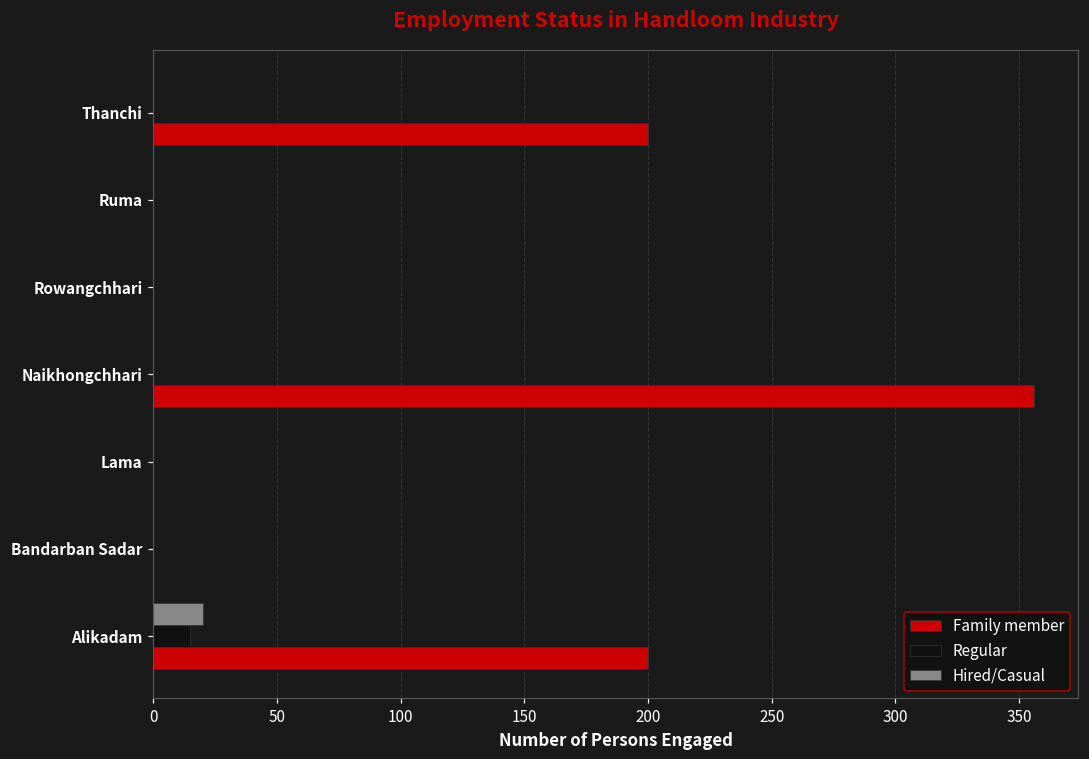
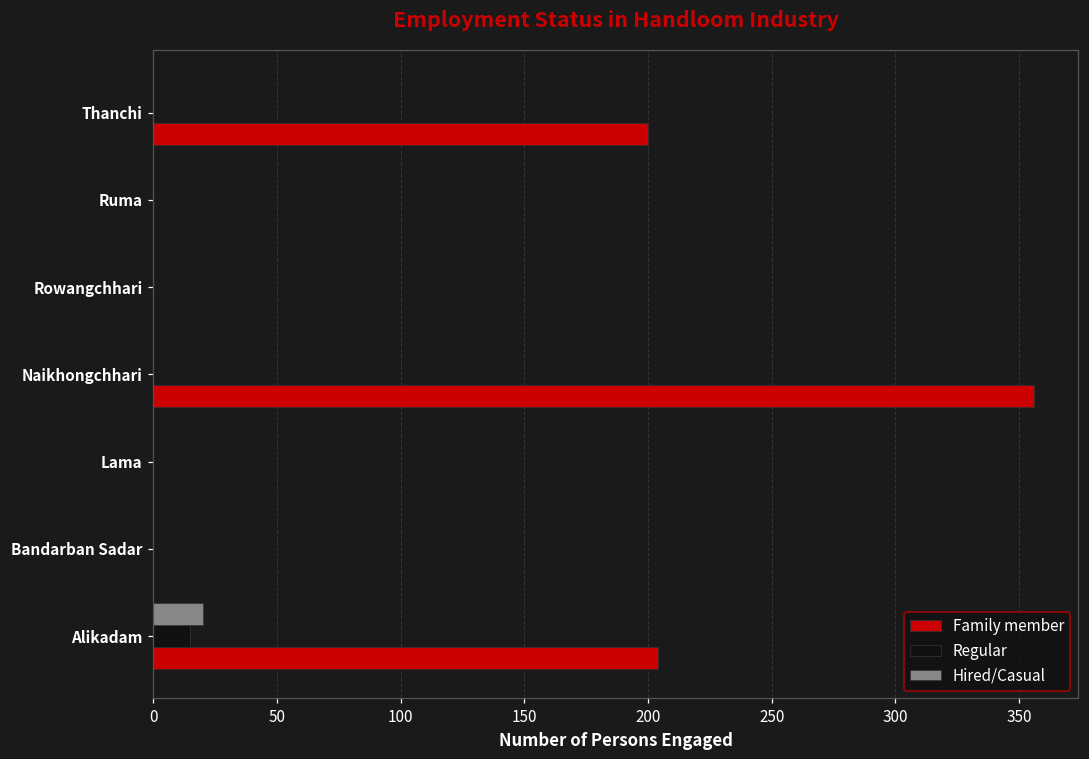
Family member, Alikadam: 200 -> 204
